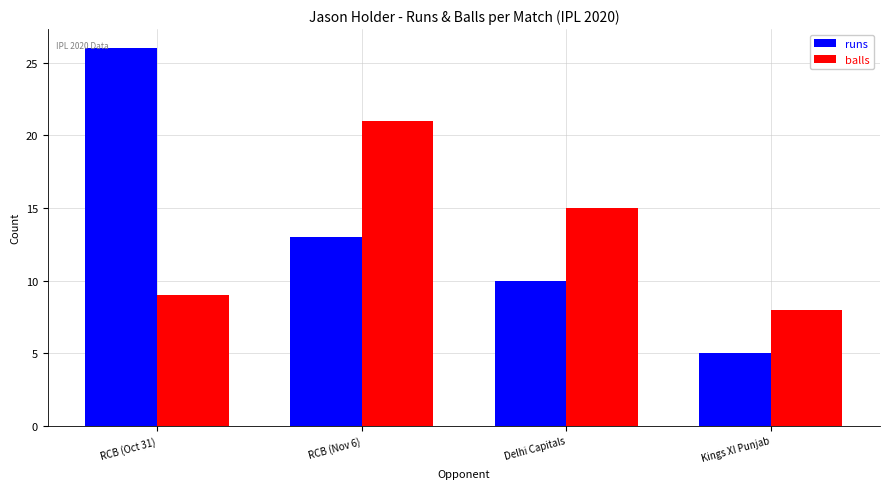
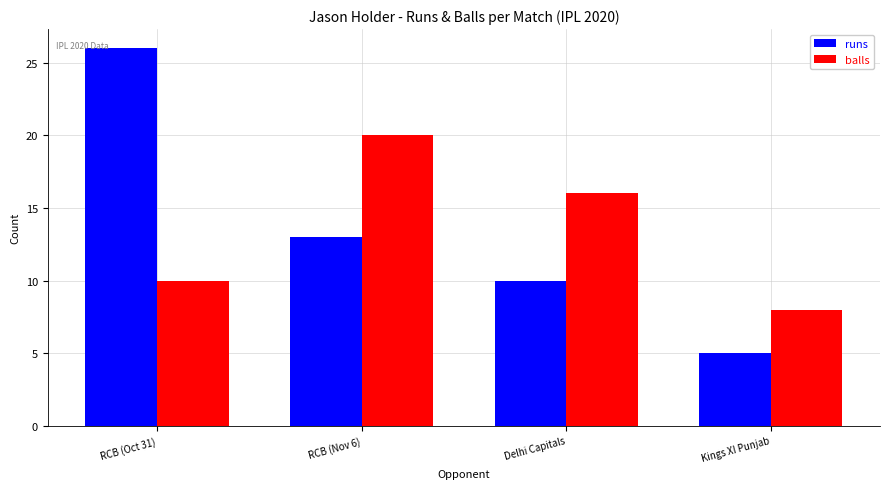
balls, RCB (Oct 31): 9 -> 10
balls, RCB (Nov 6): 21 -> 20
balls, Delhi Capitals: 15 -> 16
